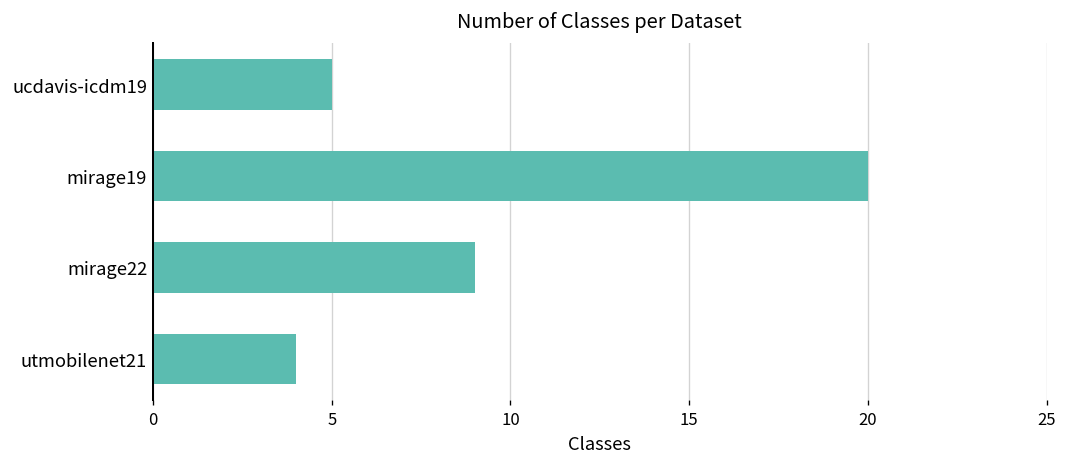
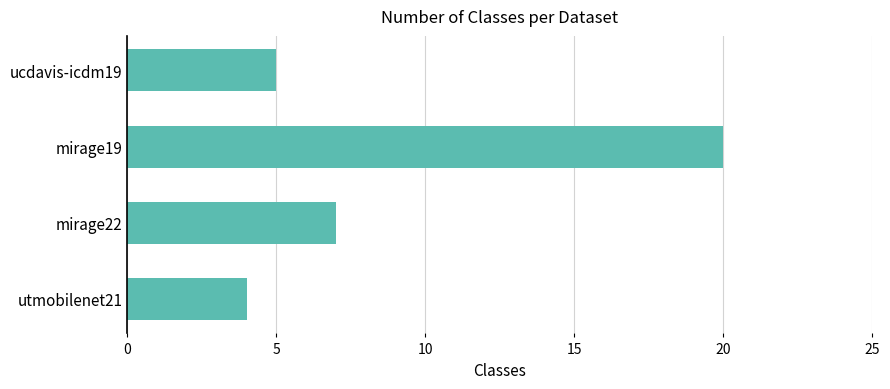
mirage22: 9 -> 7
